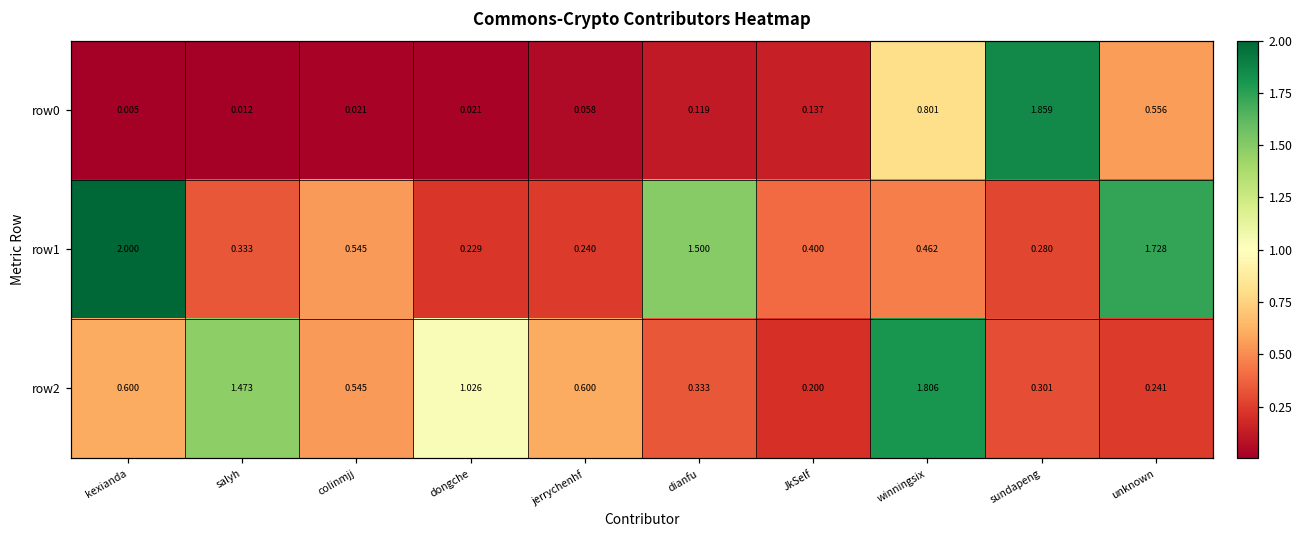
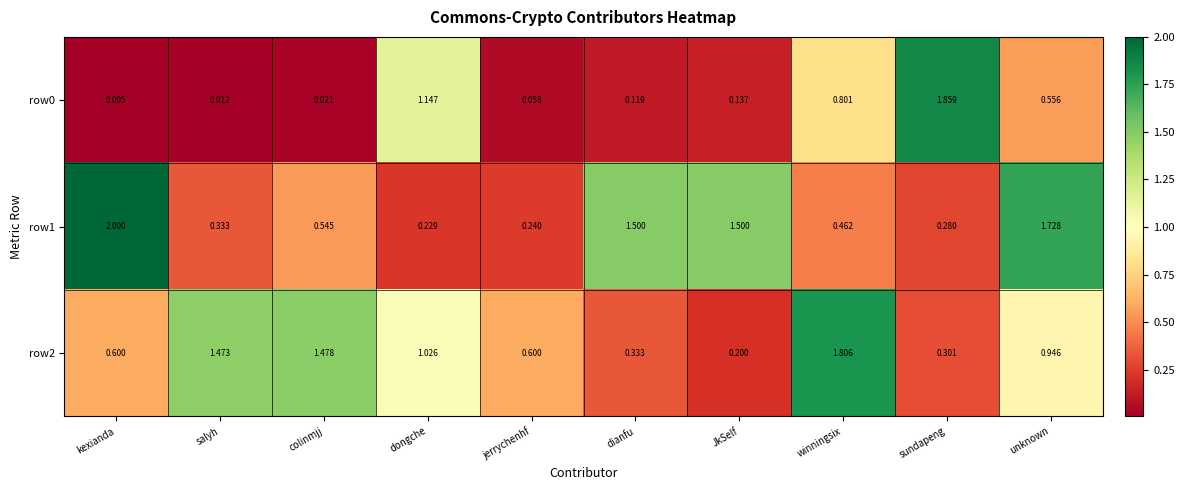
row0, dongche: 0.021 -> 1.147
row1, JkSelf: 0.400 -> 1.500
row2, colinmjj: 0.545 -> 1.478
row2, unknown: 0.241 -> 0.946
